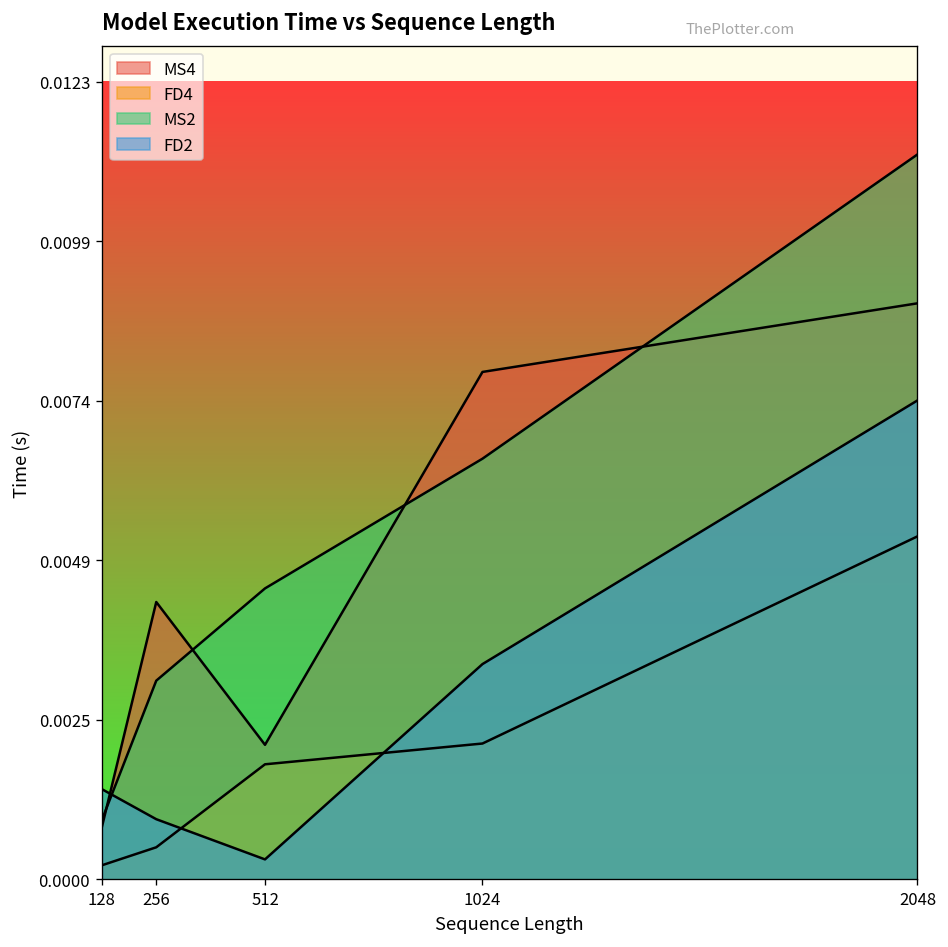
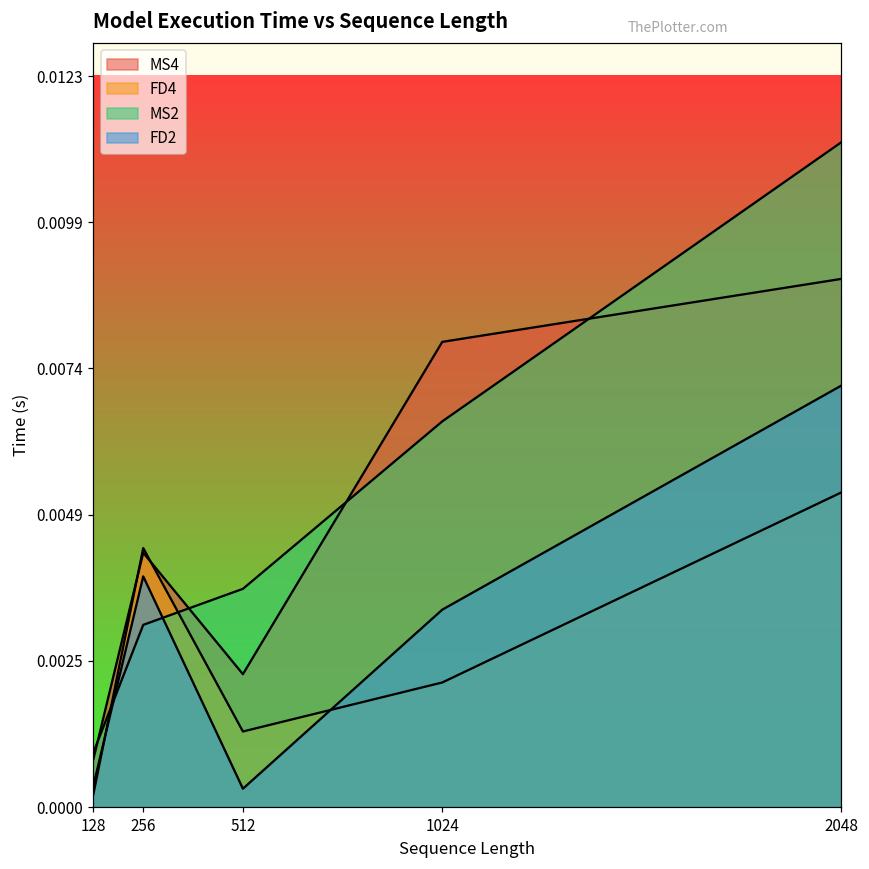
FD2, 128: 0.0014 -> 0.0004
FD4, 256: 0.0005 -> 0.0044
FD2, 256: 0.0009 -> 0.0039
MS4, 512: 0.0021 -> 0.0022
FD4, 512: 0.0018 -> 0.0013
MS2, 512: 0.0045 -> 0.0037
FD2, 2048: 0.0074 -> 0.0071
